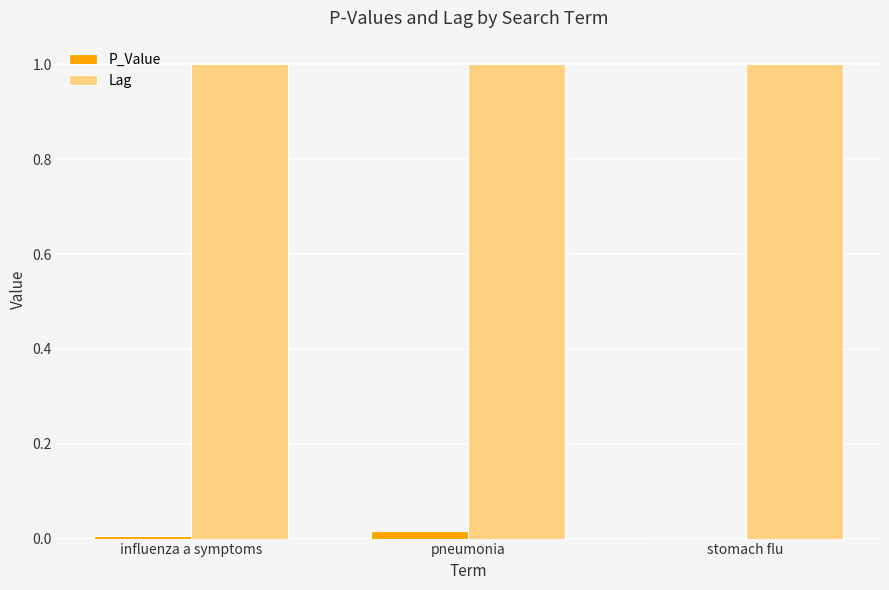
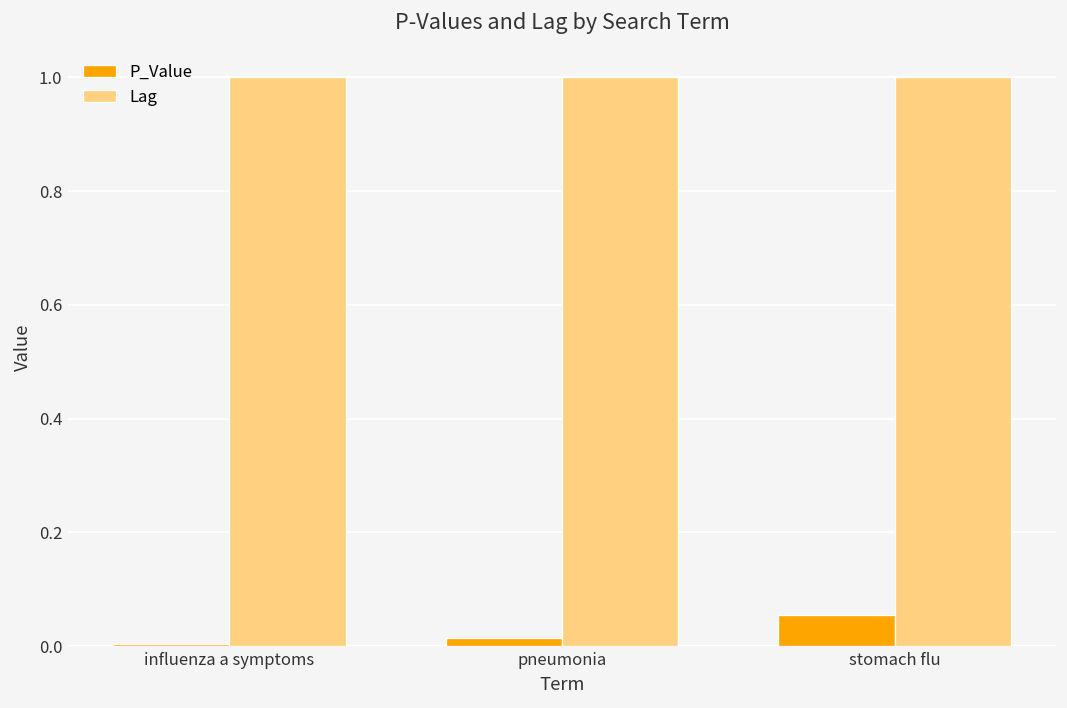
P_Value, stomach flu: 0.00 -> 0.06
